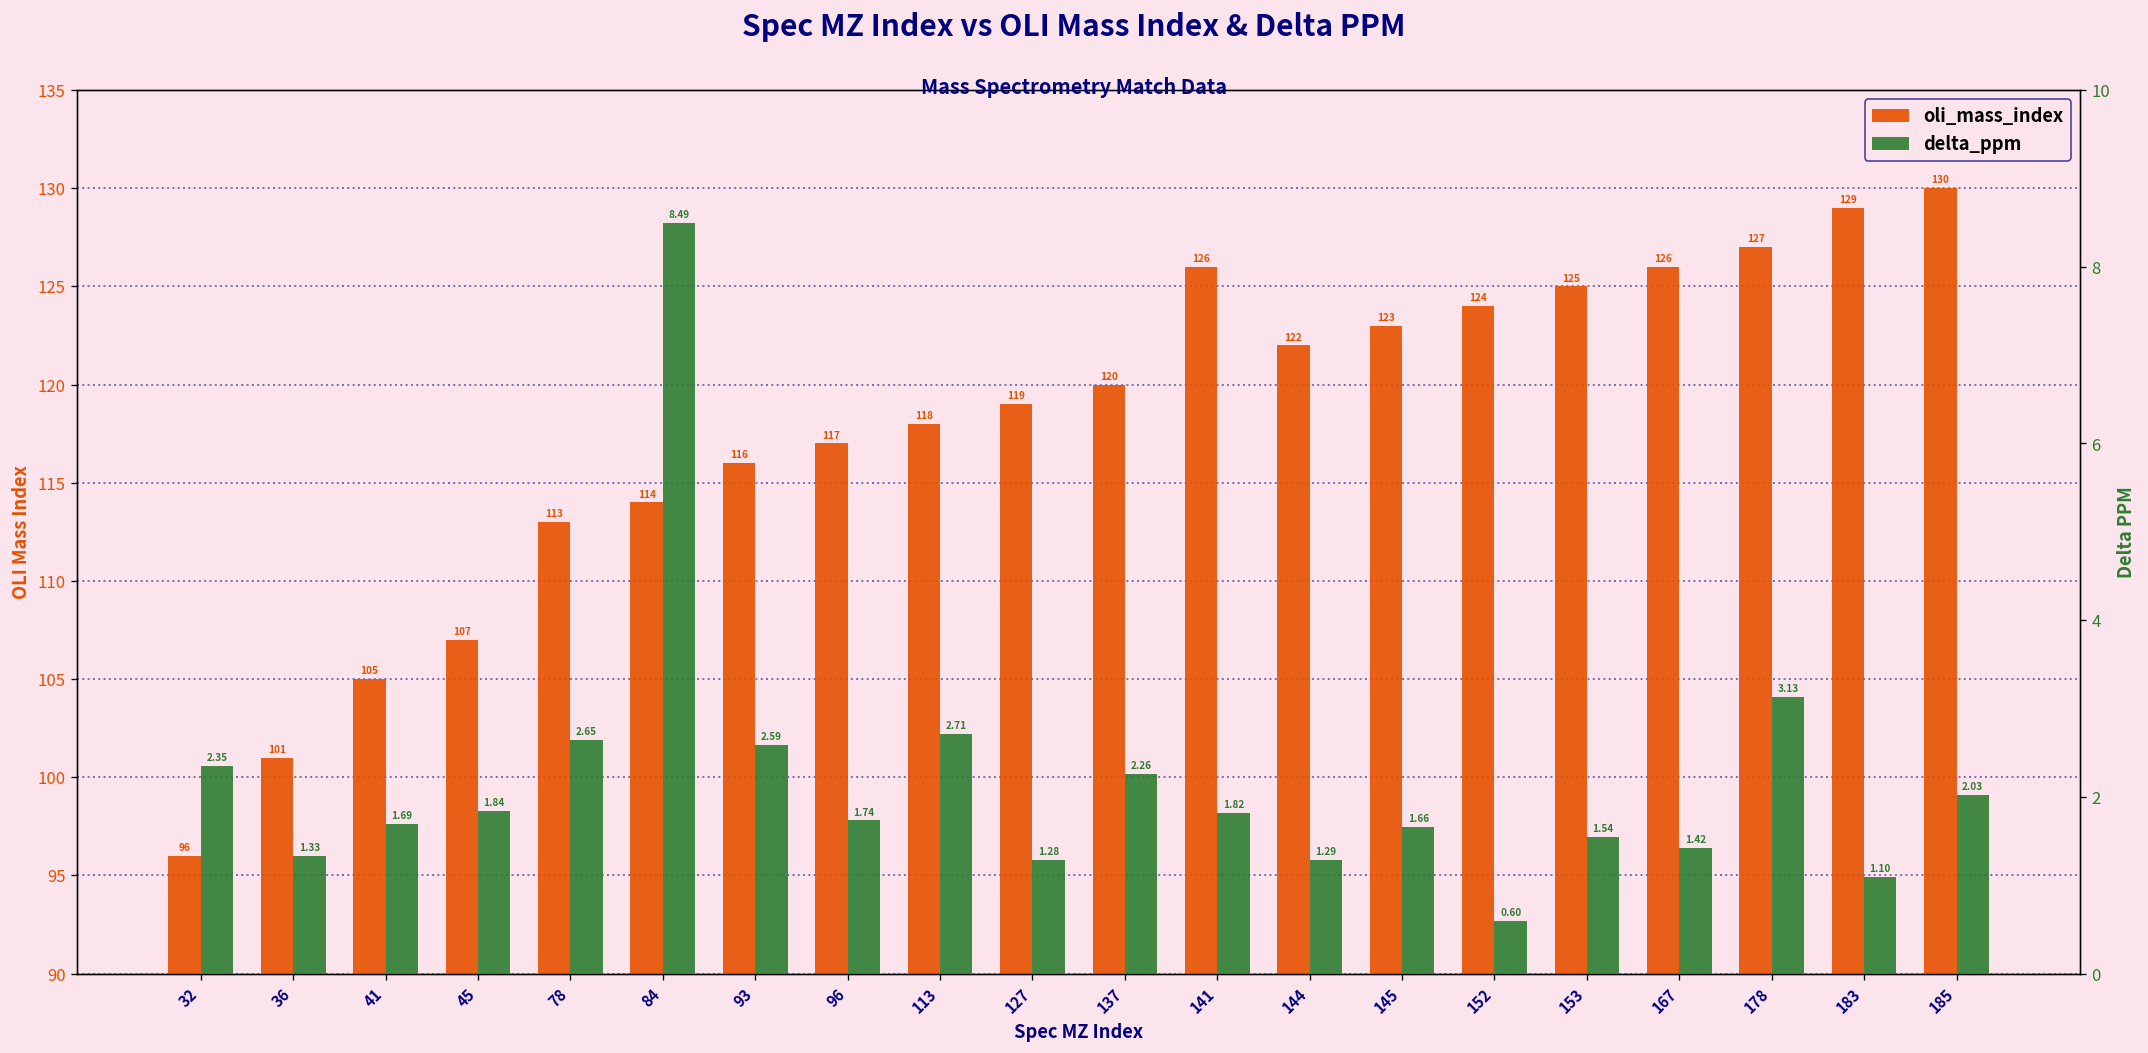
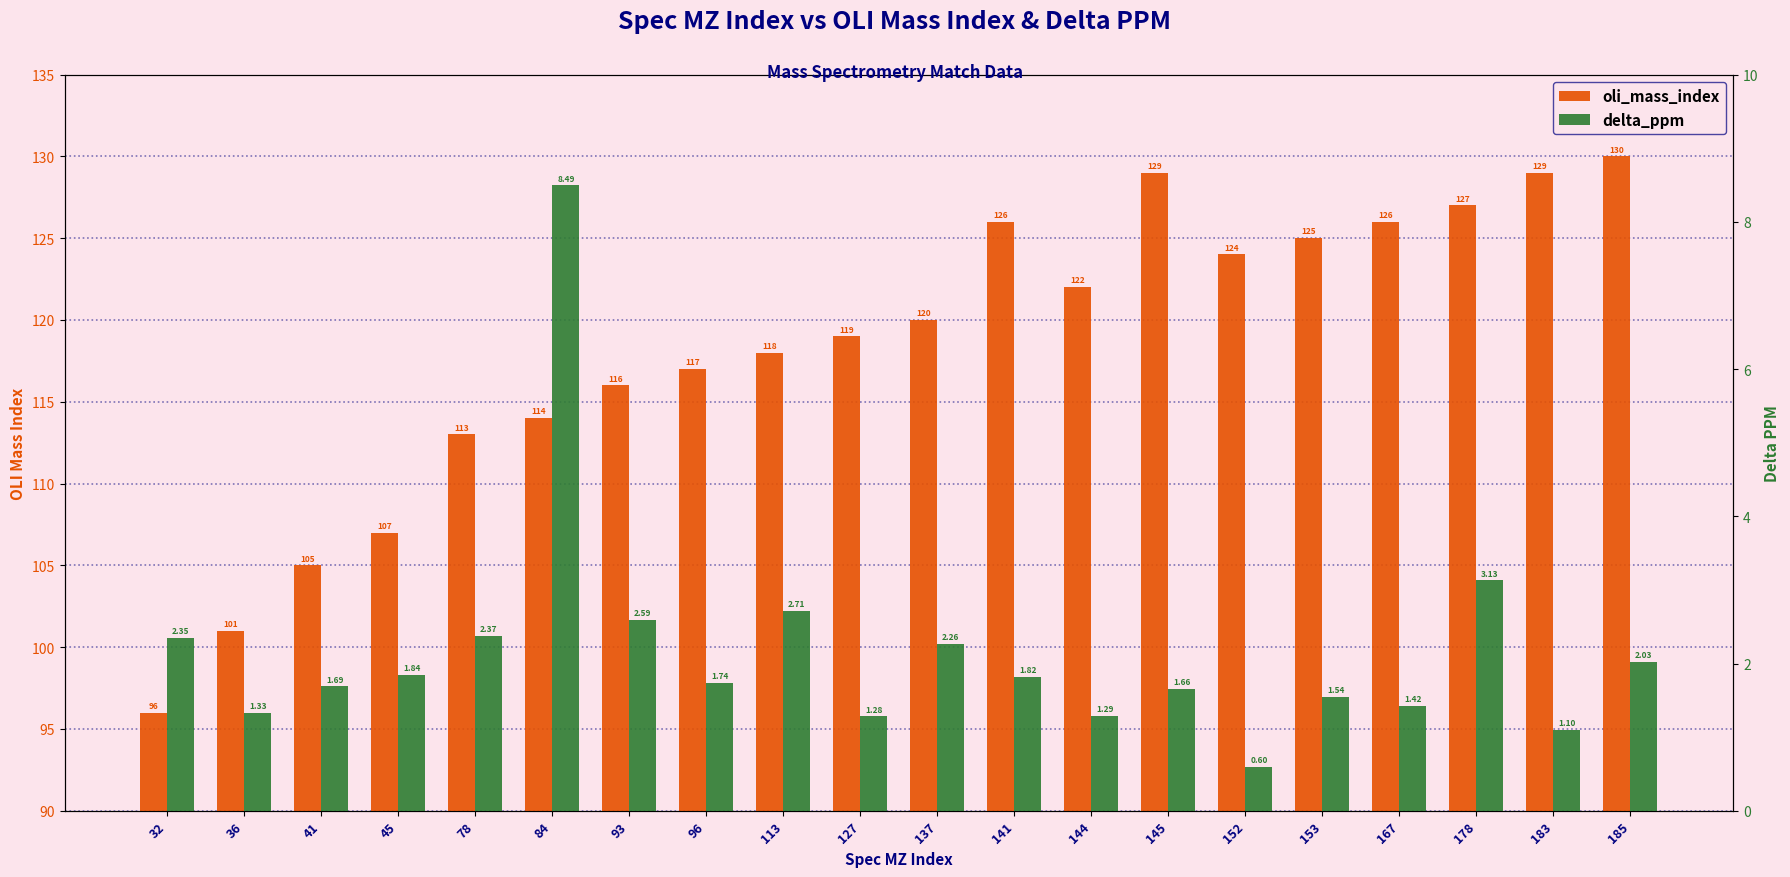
oli_mass_index, 145: 123 -> 129
delta_ppm, 78: 2.65 -> 2.37
